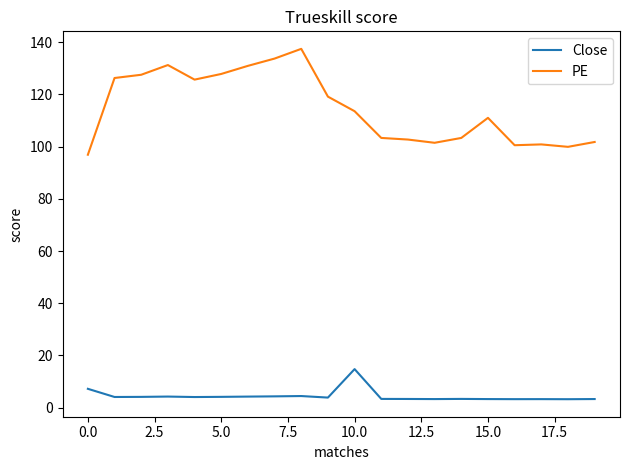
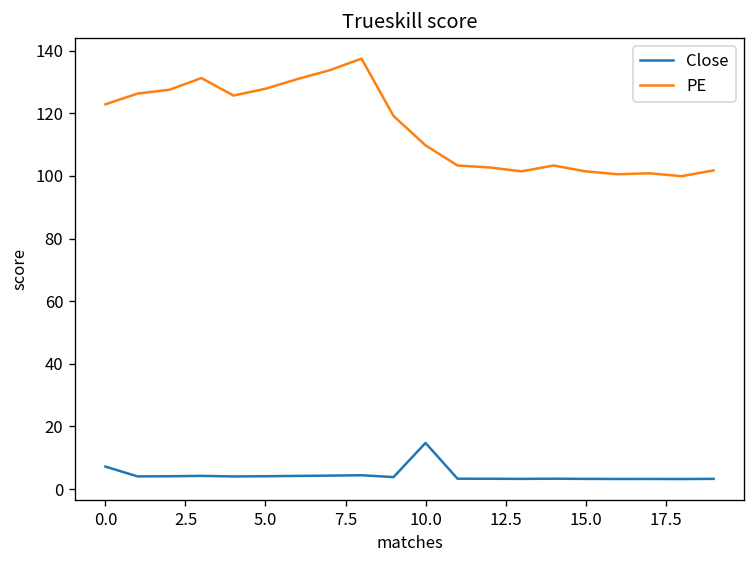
PE, 0.0: 97 -> 123
PE, 10.0: 114 -> 110
PE, 15.0: 111 -> 101
